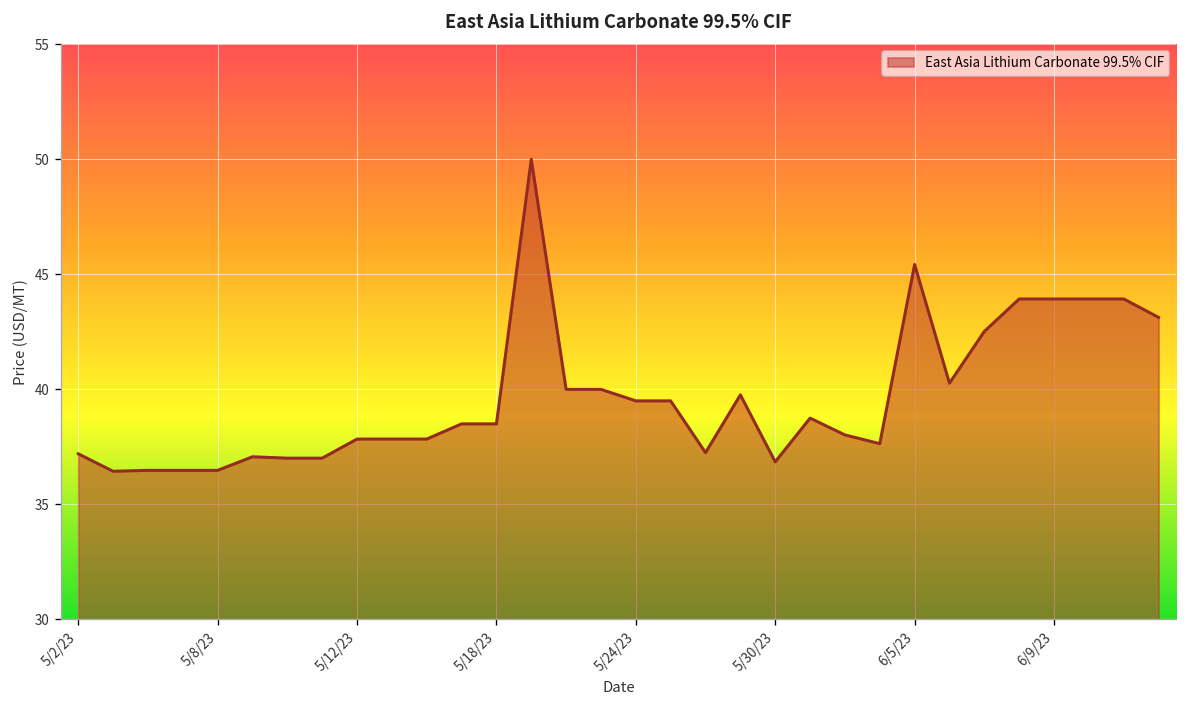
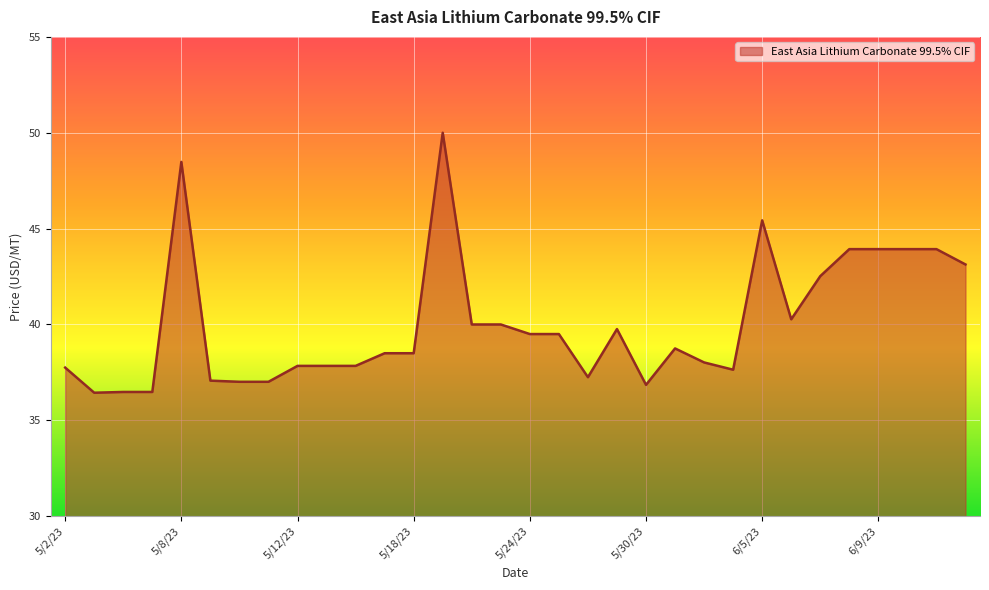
5/2/23: 37.2 -> 37.8
5/8/23: 36.5 -> 48.5
